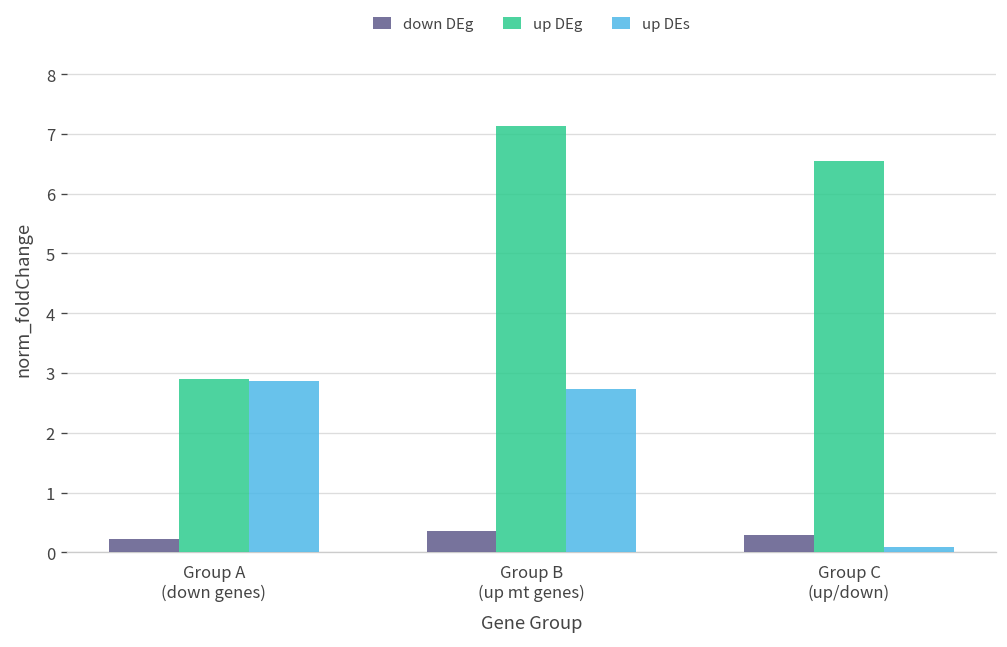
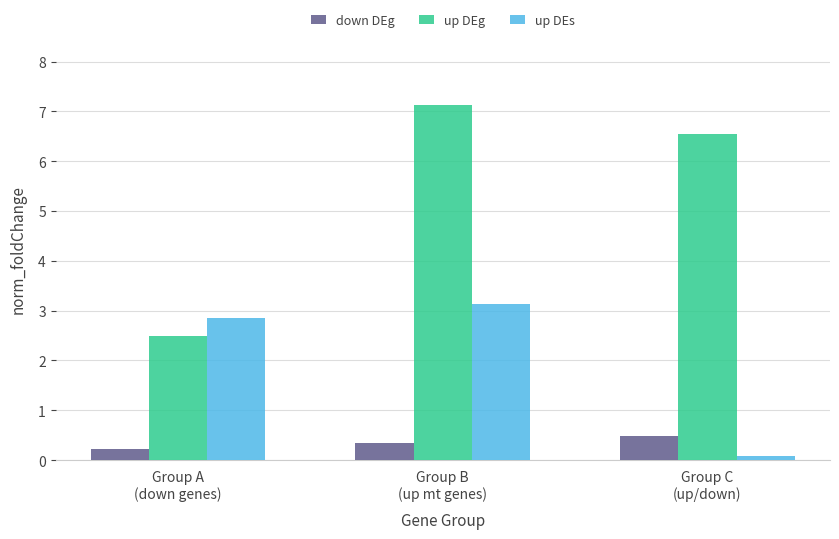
up DEg, Group A (down genes): 2.9 -> 2.5
up DEs, Group B (up mt genes): 2.7 -> 3.1
down DEg, Group C (up/down): 0.3 -> 0.5
